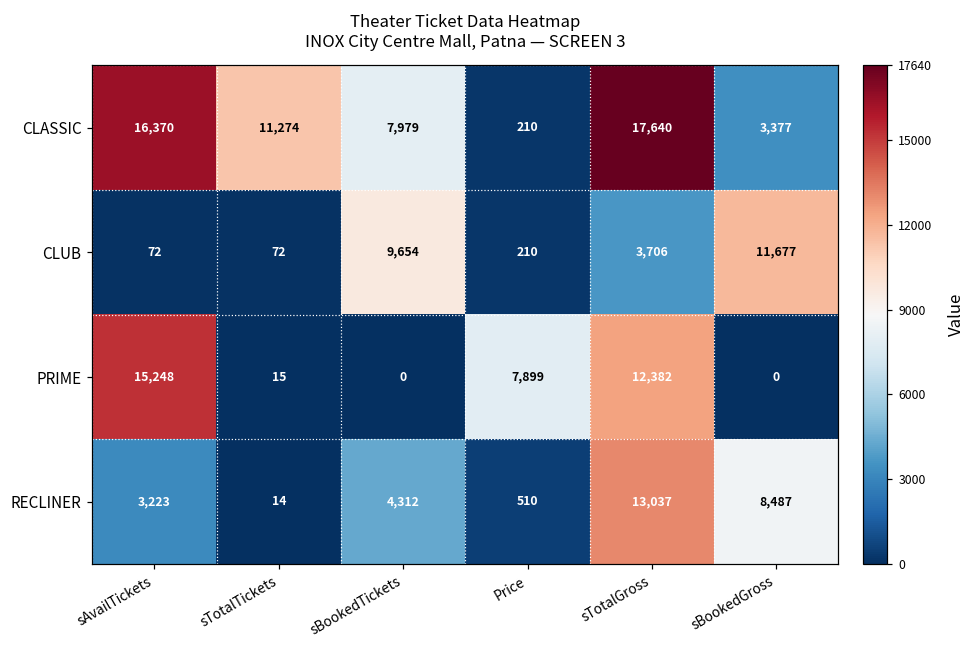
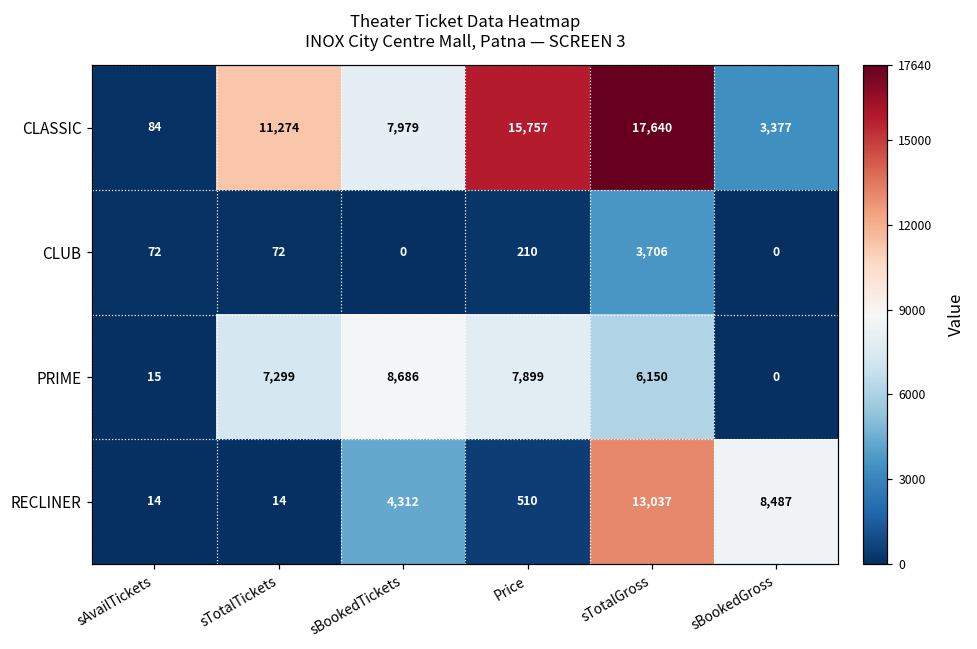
CLASSIC, sAvailTickets: 16,370 -> 84
CLASSIC, Price: 210 -> 15,757
CLUB, sBookedTickets: 9,654 -> 0
CLUB, sBookedGross: 11,677 -> 0
PRIME, sAvailTickets: 15,248 -> 15
PRIME, sTotalTickets: 15 -> 7,299
PRIME, sBookedTickets: 0 -> 8,686
PRIME, sTotalGross: 12,382 -> 6,150
RECLINER, sAvailTickets: 3,223 -> 14
